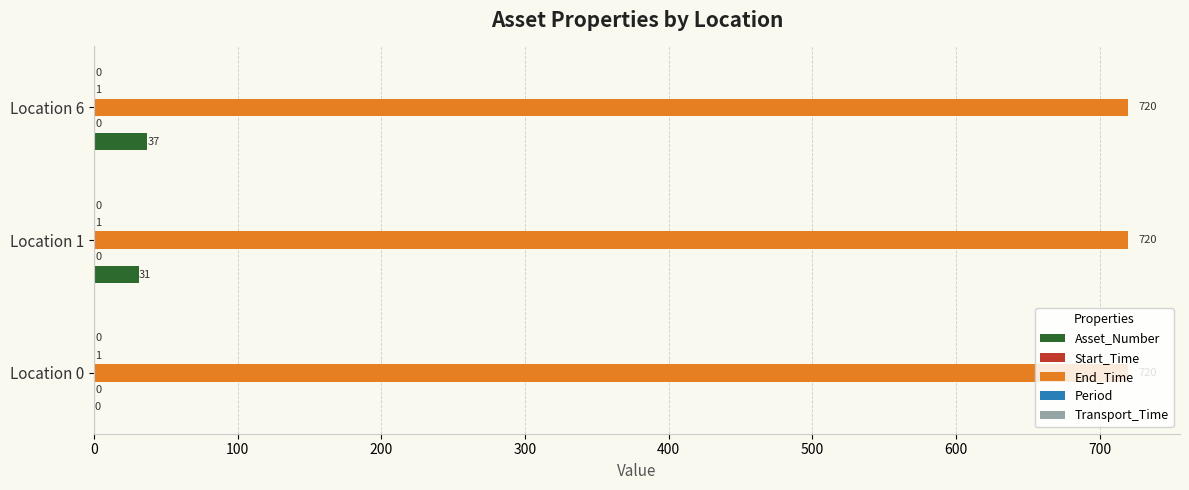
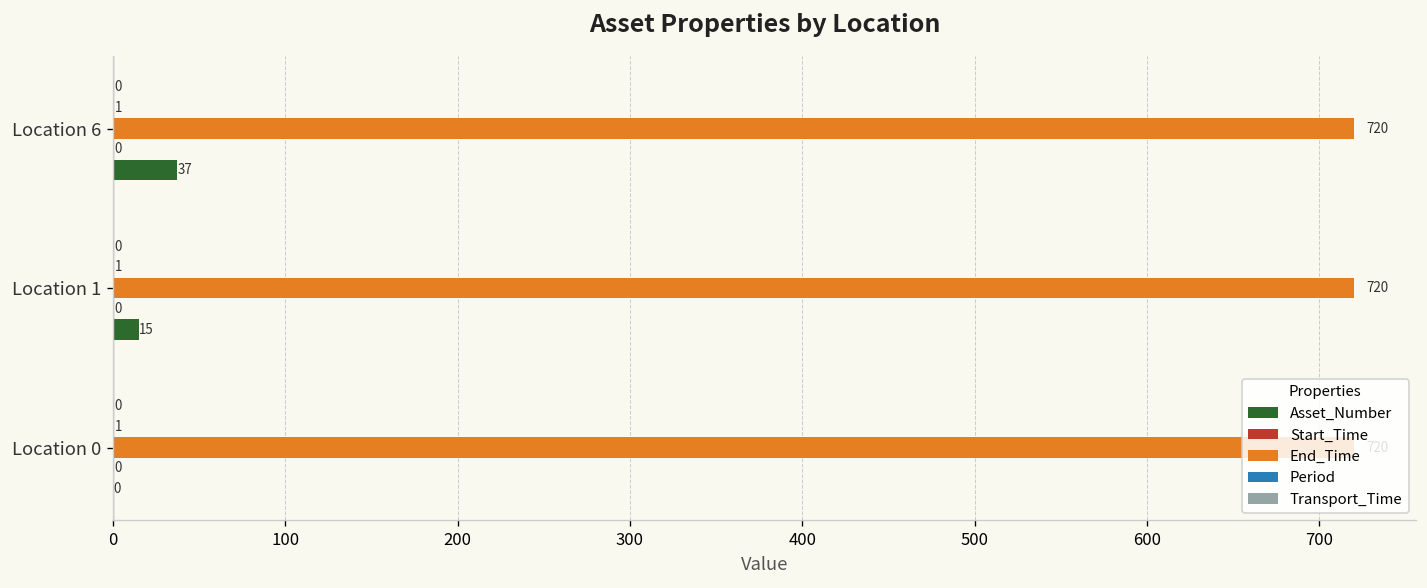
Asset_Number, Location 1: 31 -> 15
